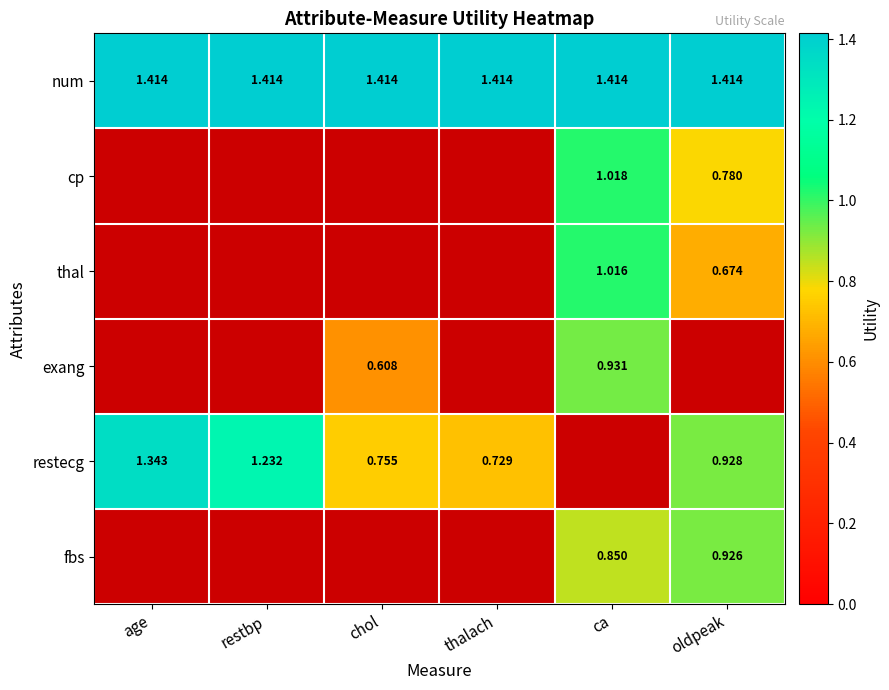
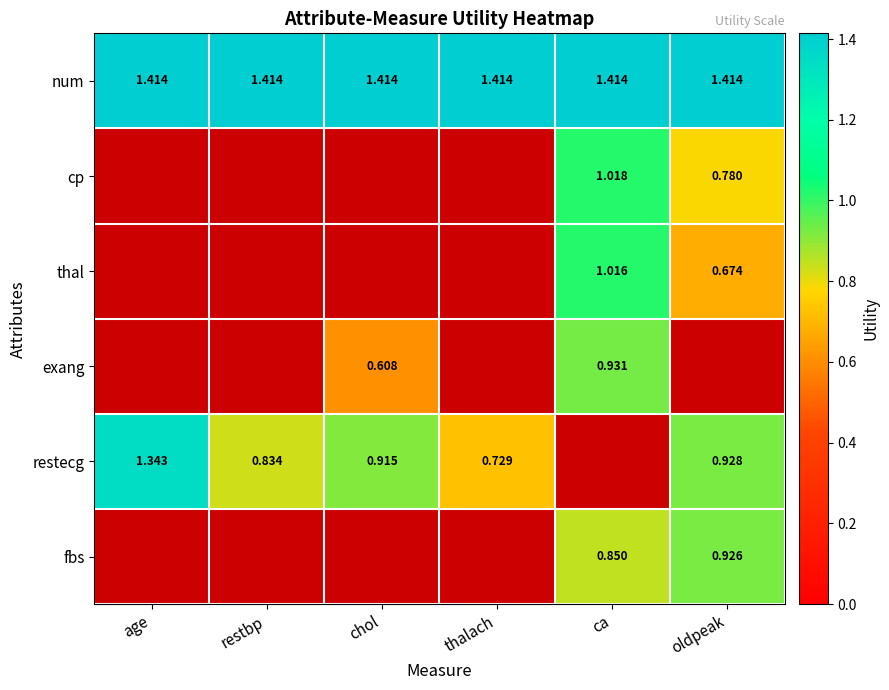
restecg, restbp: 1.232 -> 0.834
restecg, chol: 0.755 -> 0.915
